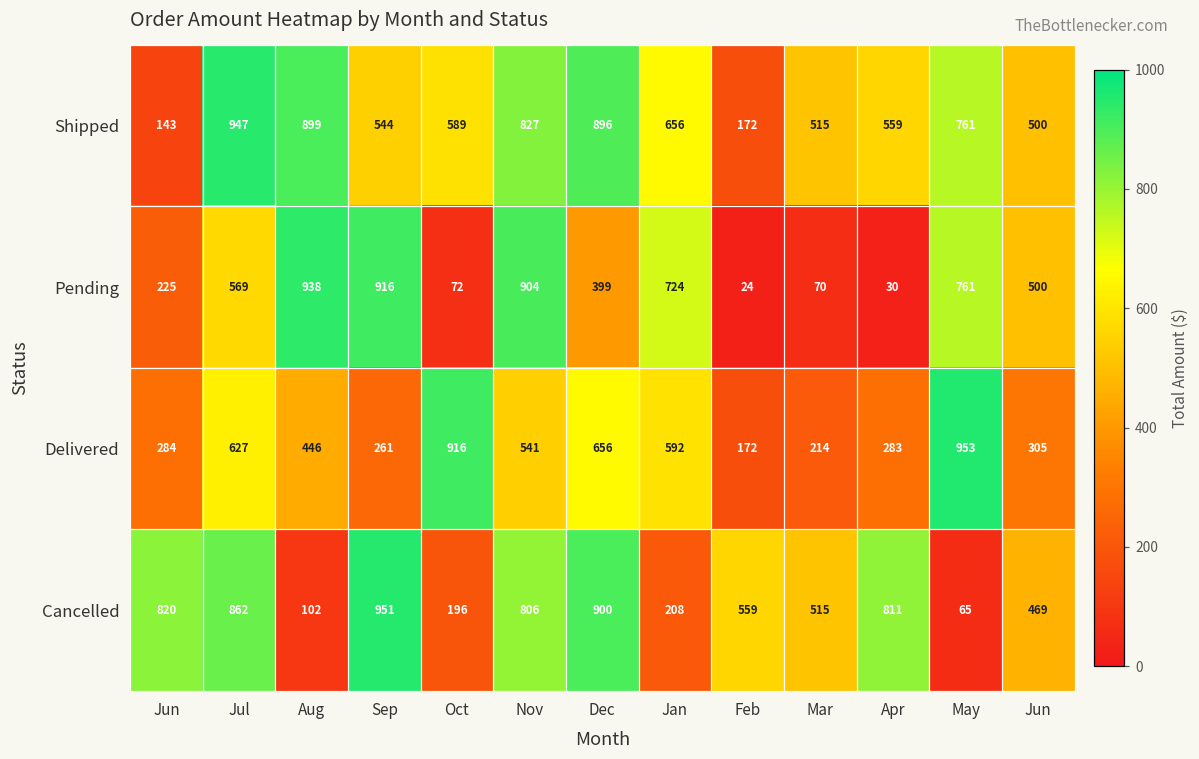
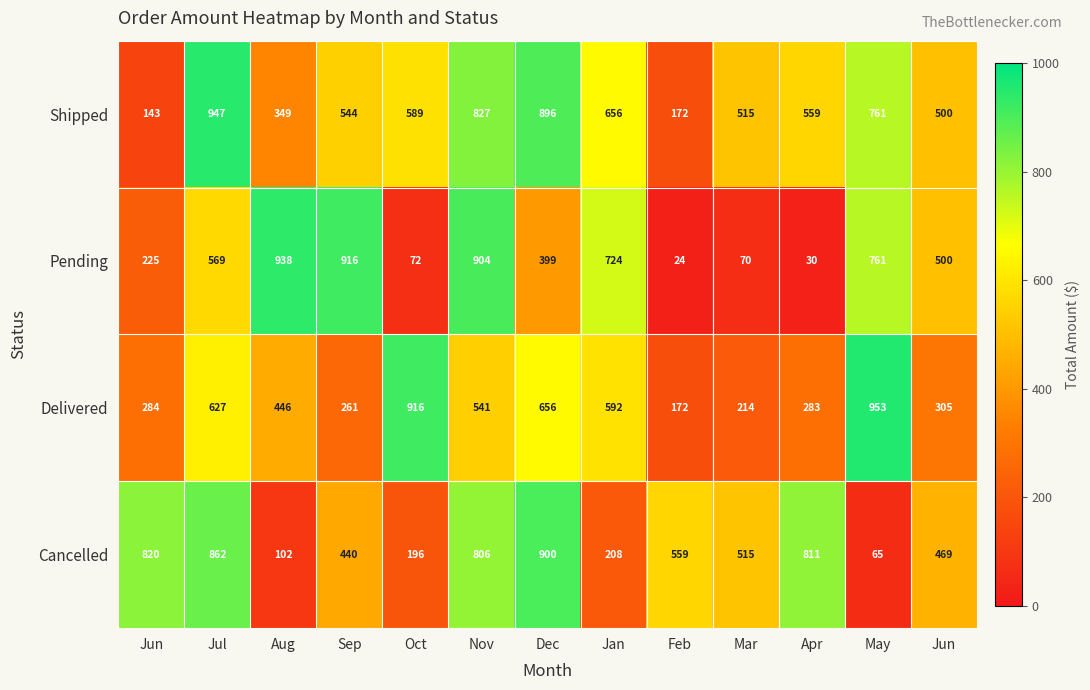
Shipped, Aug: 899 -> 349
Cancelled, Sep: 951 -> 440
